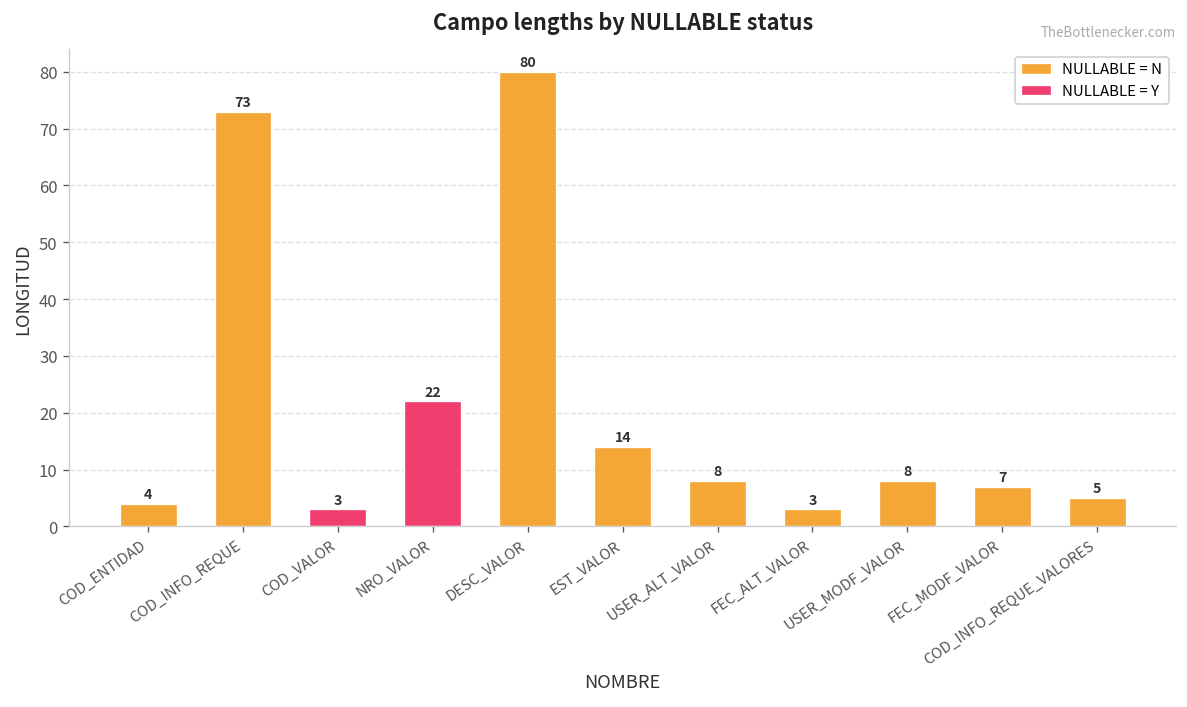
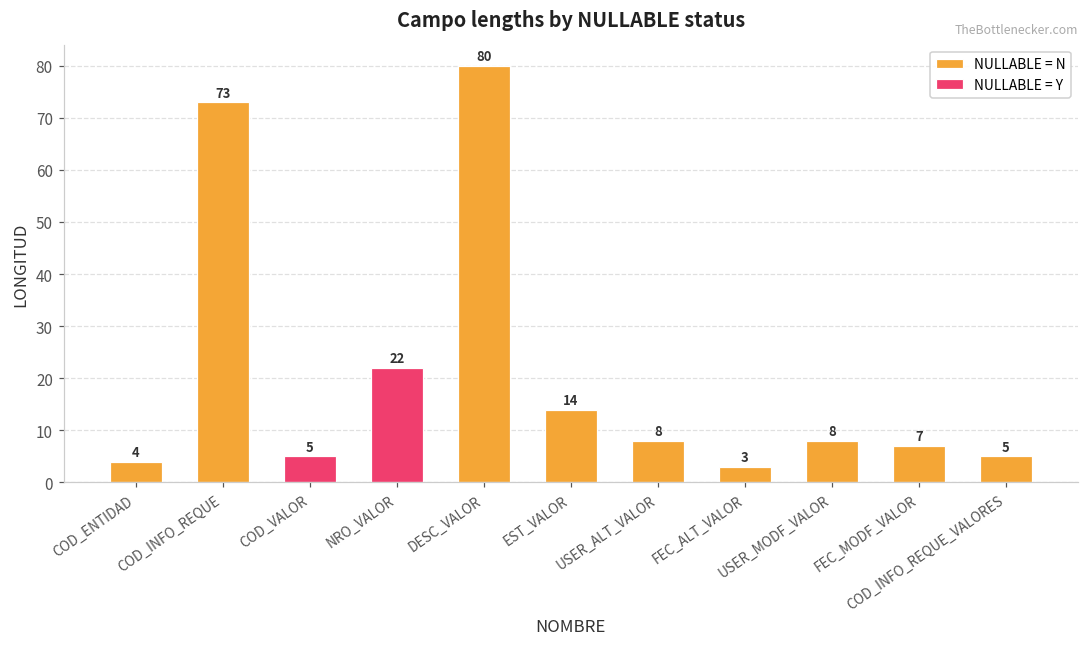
NULLABLE = Y, COD_VALOR: 3 -> 5
